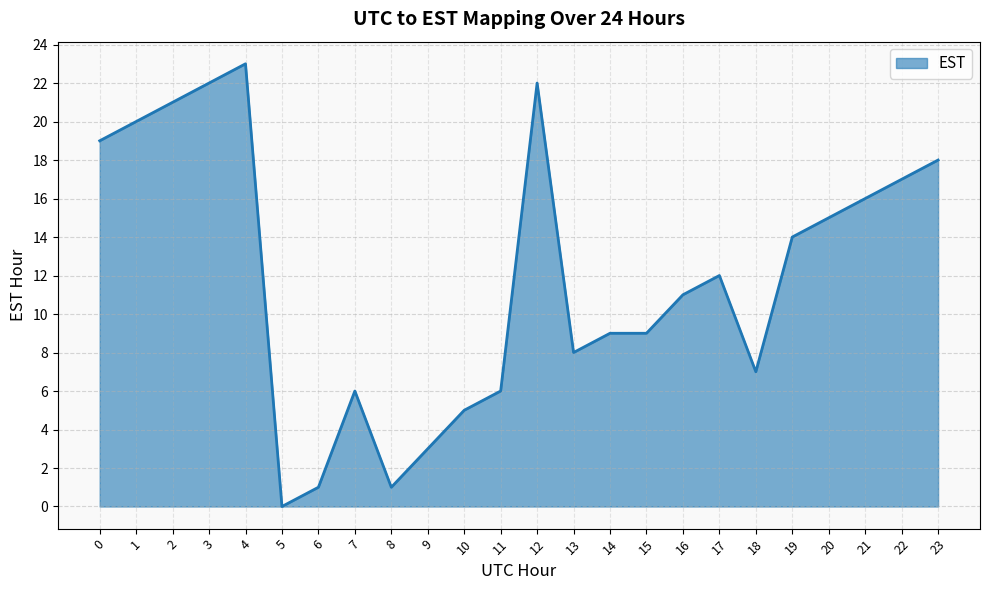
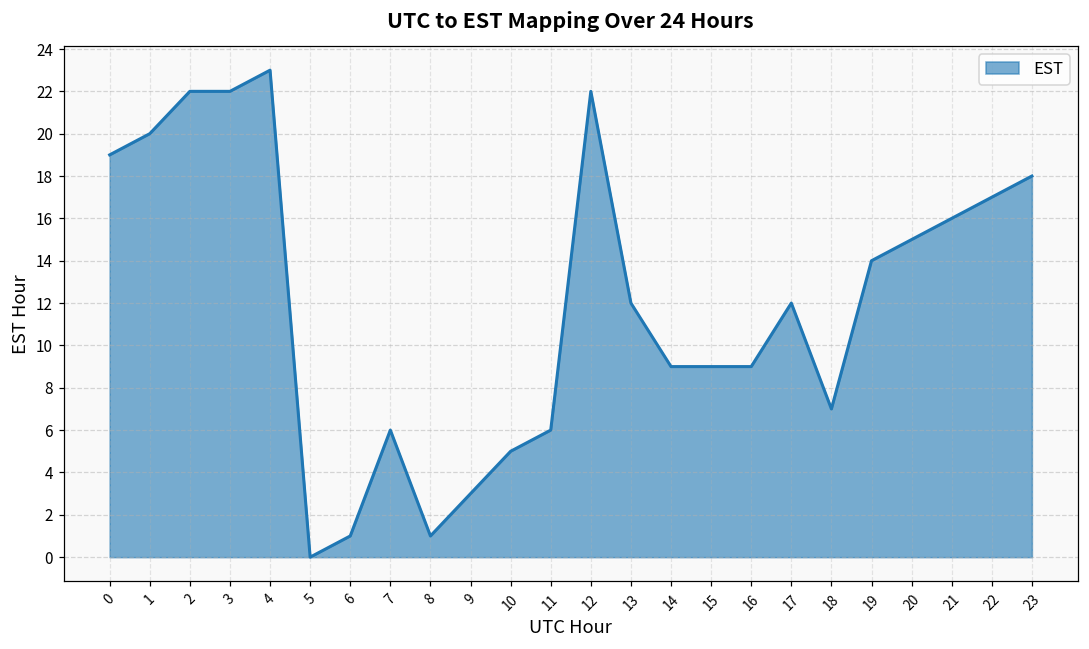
2: 21 -> 22
13: 8 -> 12
16: 11 -> 9
